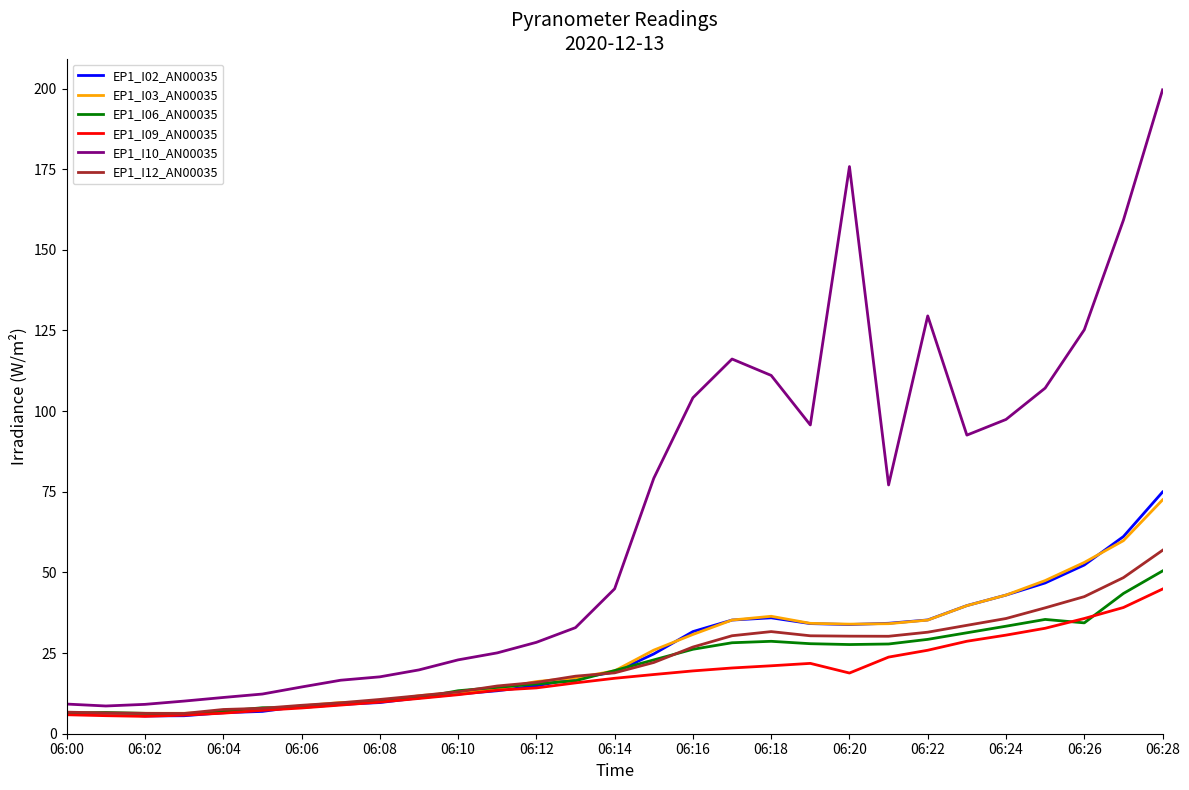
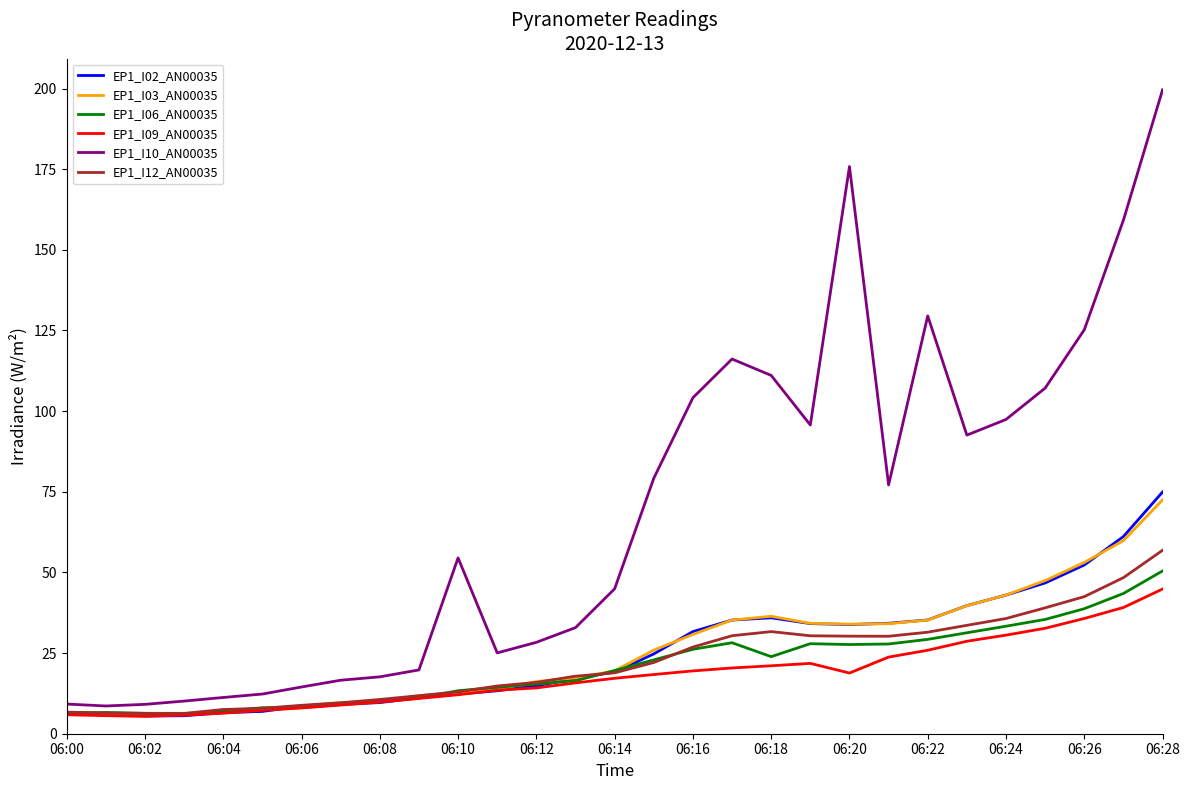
EP1_I10_AN00035, 06:10: 23 -> 55
EP1_I06_AN00035, 06:18: 29 -> 24
EP1_I06_AN00035, 06:26: 34 -> 39
